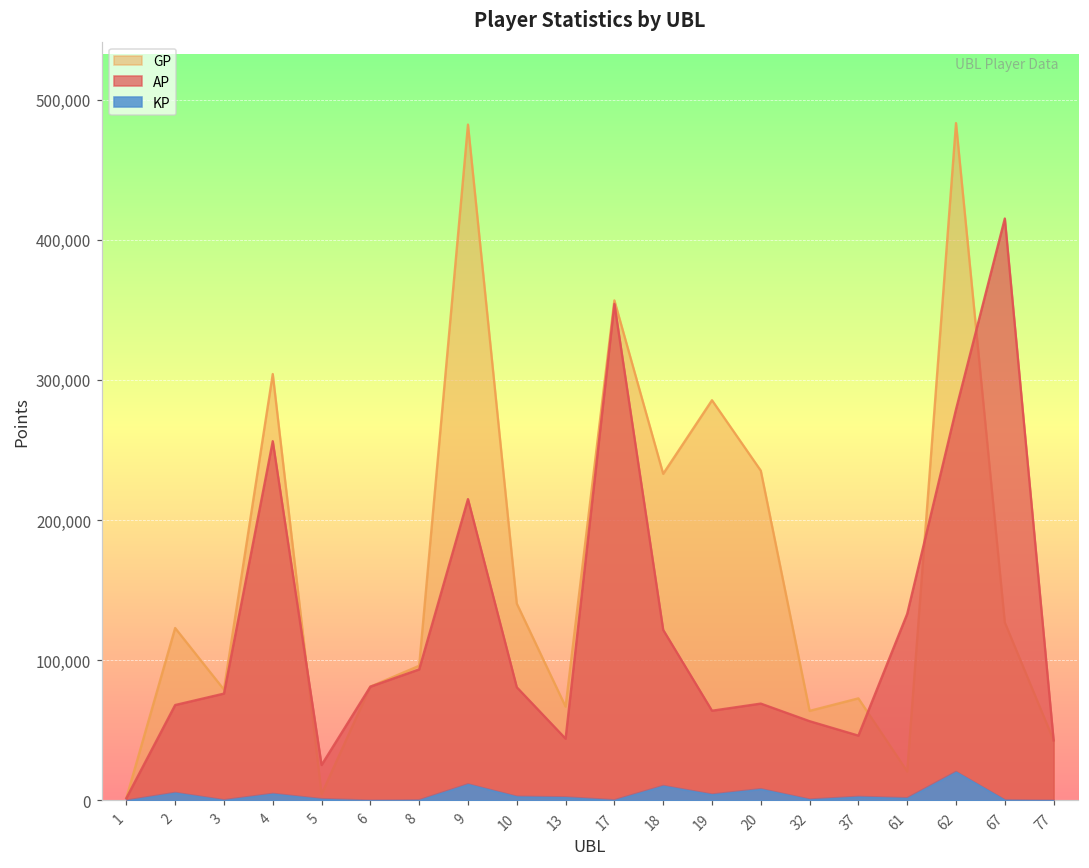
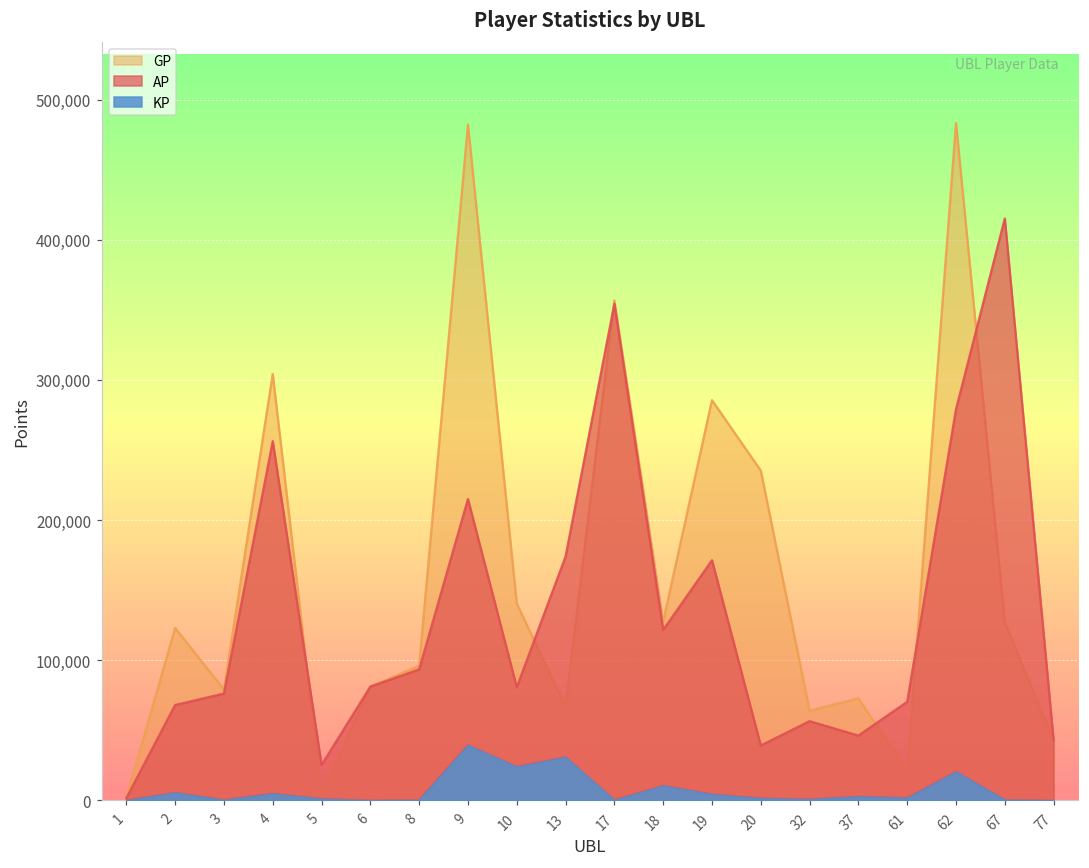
KP, 9: 12,000 -> 39,000
KP, 10: 3,000 -> 24,000
AP, 13: 44,000 -> 174,000
KP, 13: 2,000 -> 31,000
GP, 18: 233,000 -> 128,000
AP, 19: 64,000 -> 171,000
AP, 20: 69,000 -> 39,000
KP, 20: 8,000 -> 1,000
AP, 61: 133,000 -> 70,000
